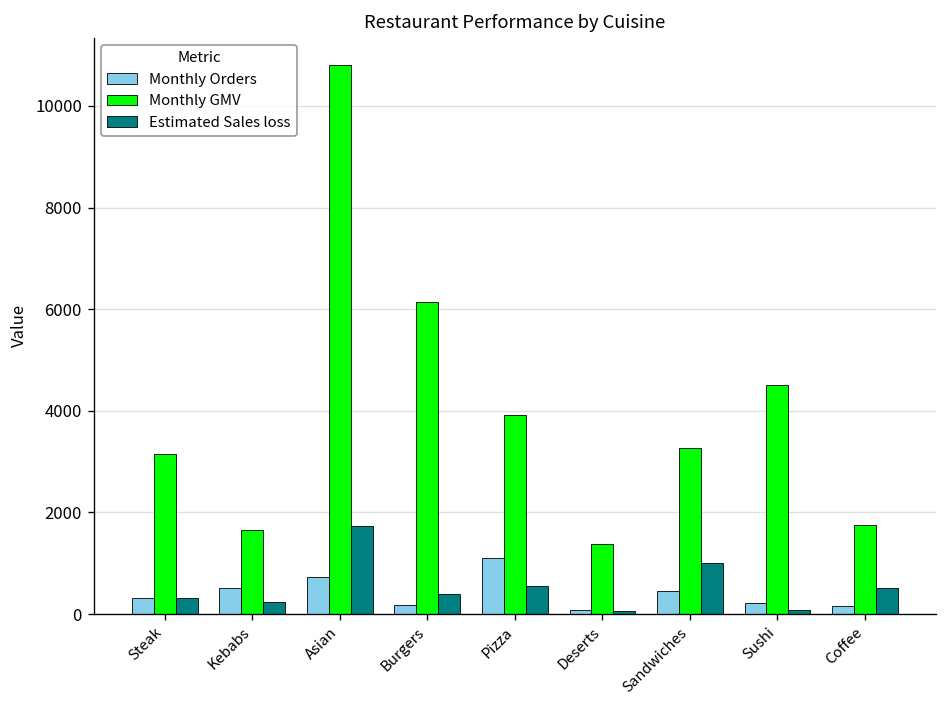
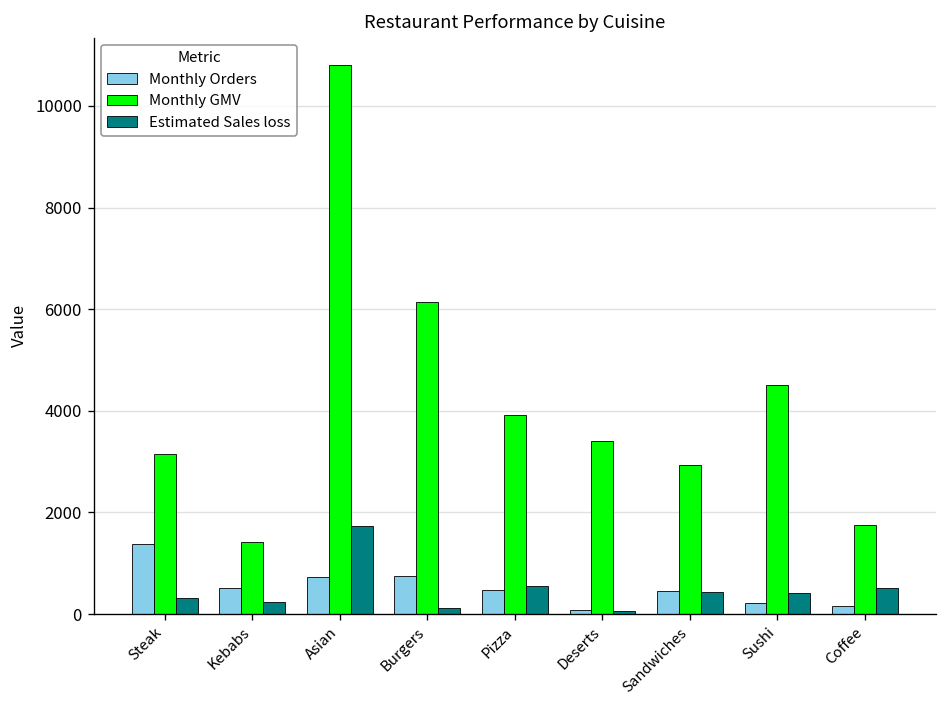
Monthly Orders, Steak: 300 -> 1400
Monthly GMV, Kebabs: 1700 -> 1400
Monthly Orders, Burgers: 200 -> 800
Estimated Sales loss, Burgers: 400 -> 100
Monthly Orders, Pizza: 1100 -> 500
Monthly GMV, Deserts: 1400 -> 3400
Monthly GMV, Sandwiches: 3300 -> 2900
Estimated Sales loss, Sandwiches: 1000 -> 400
Estimated Sales loss, Sushi: 100 -> 400
